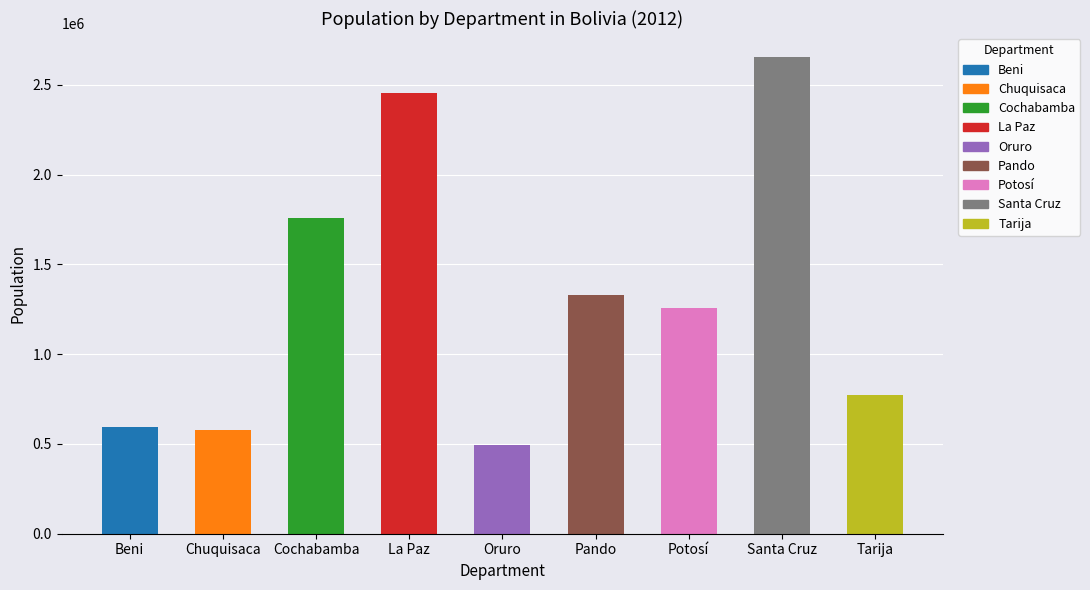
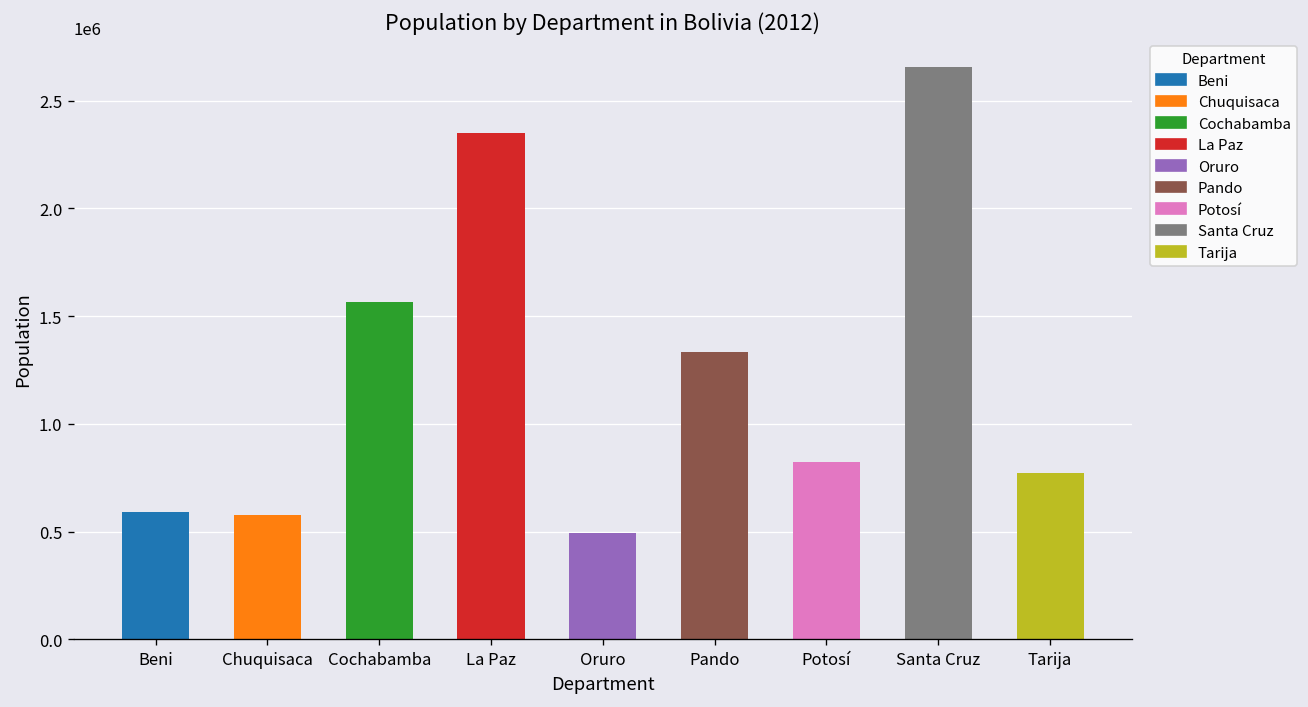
Cochabamba: 1760000 -> 1570000
La Paz: 2450000 -> 2350000
Potosí: 1260000 -> 820000
